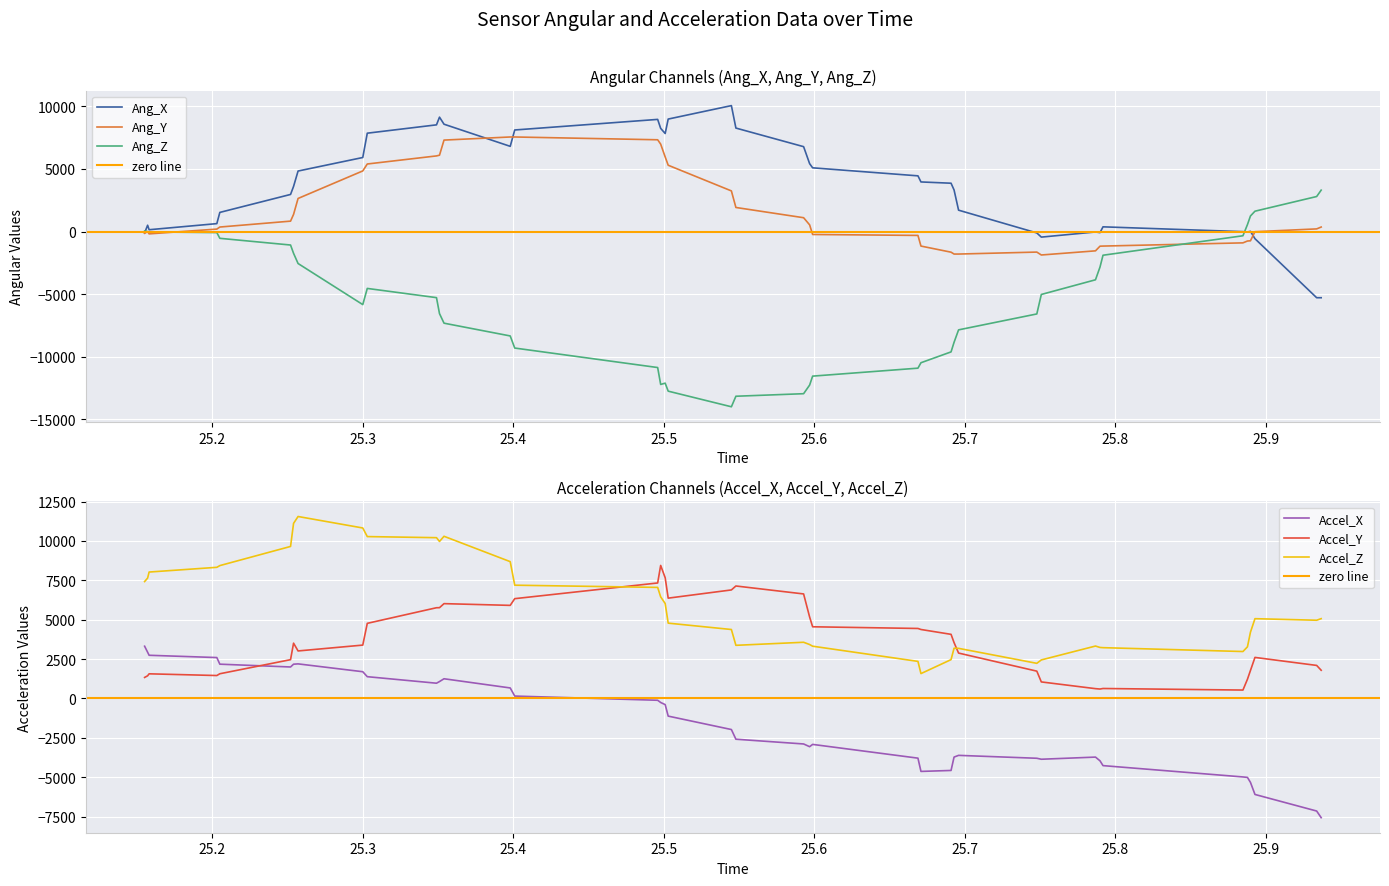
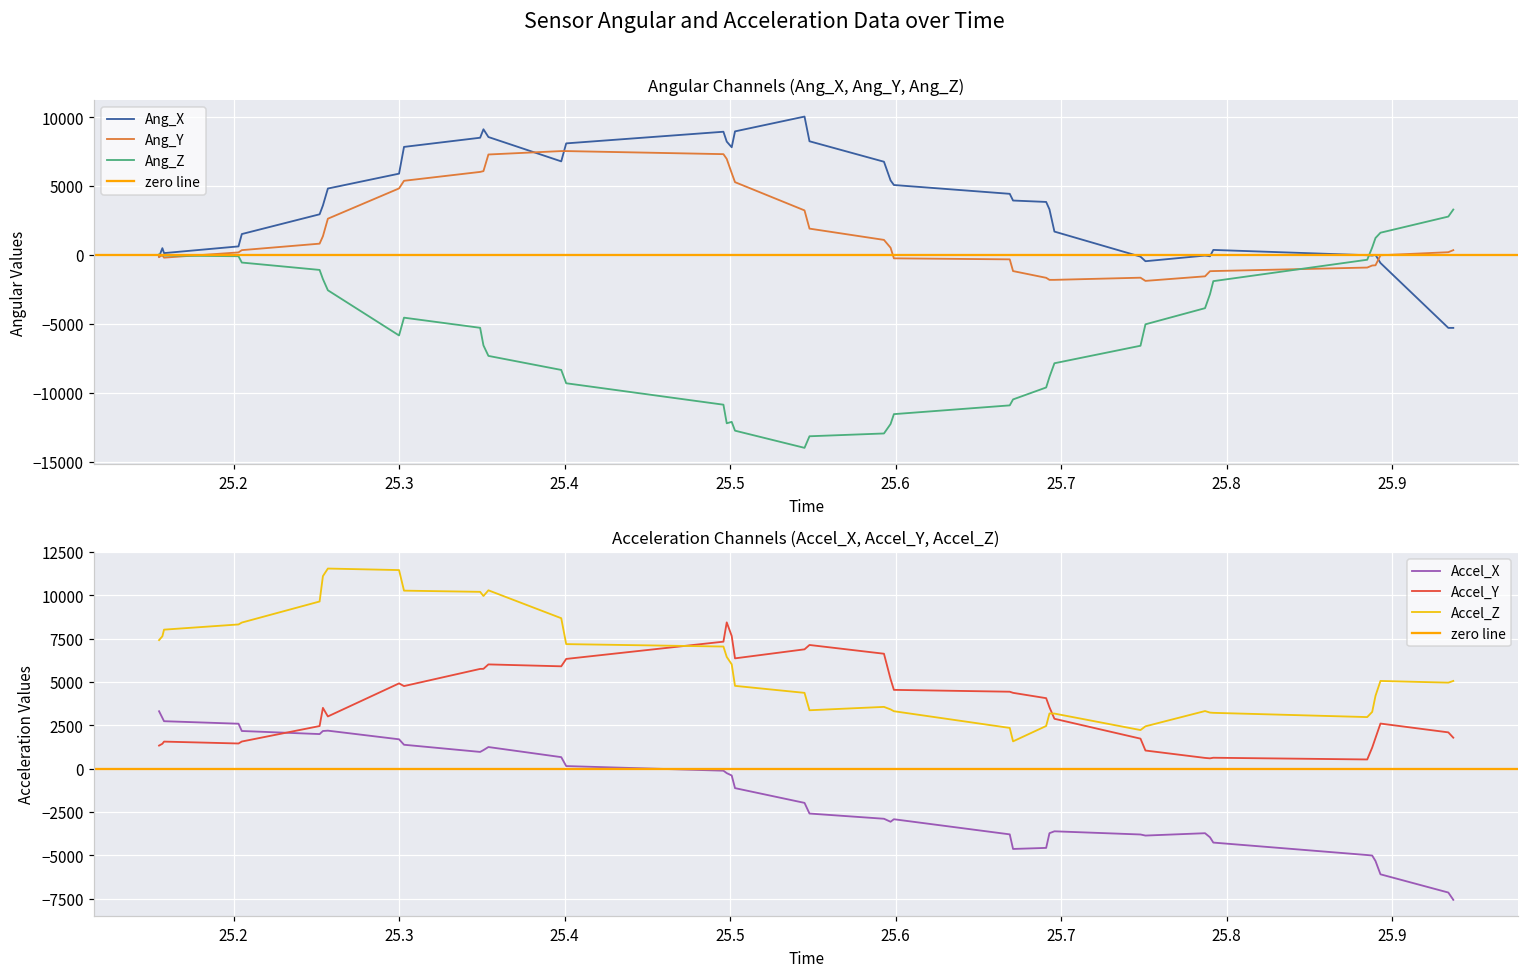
Acceleration Channels (Accel_X, Accel_Y, Accel_Z), Accel_Y, 25.3: 3400 -> 4900
Acceleration Channels (Accel_X, Accel_Y, Accel_Z), Accel_Z, 25.3: 10800 -> 11500
